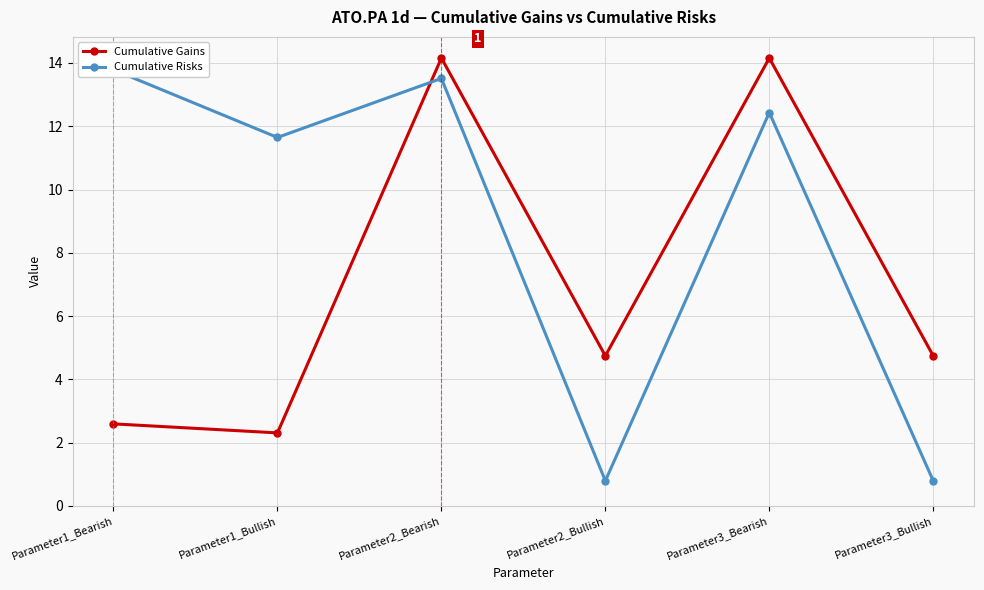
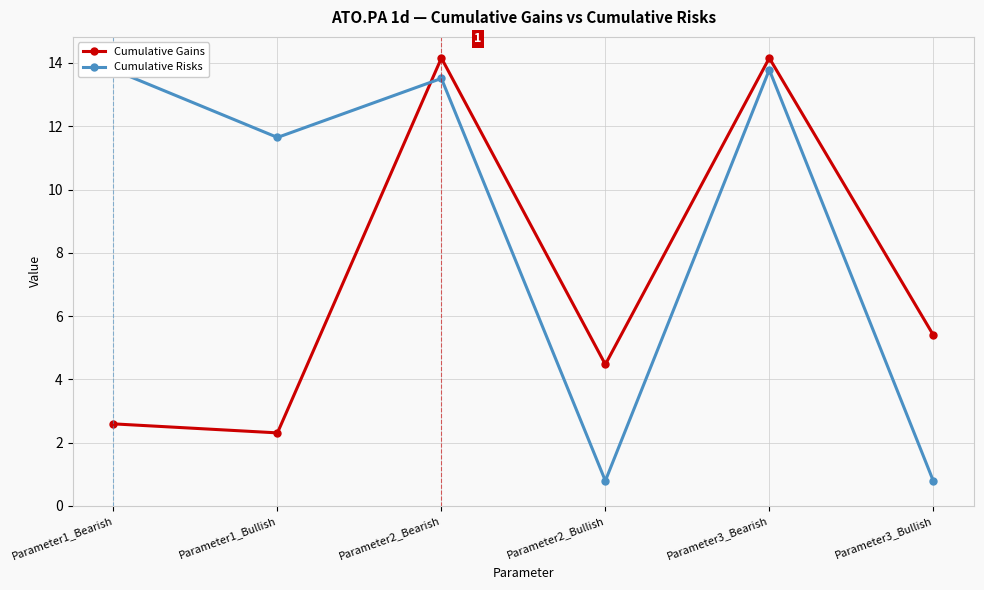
Cumulative Gains, Parameter2_Bullish: 4.7 -> 4.5
Cumulative Risks, Parameter3_Bearish: 12.4 -> 13.8
Cumulative Gains, Parameter3_Bullish: 4.7 -> 5.4
